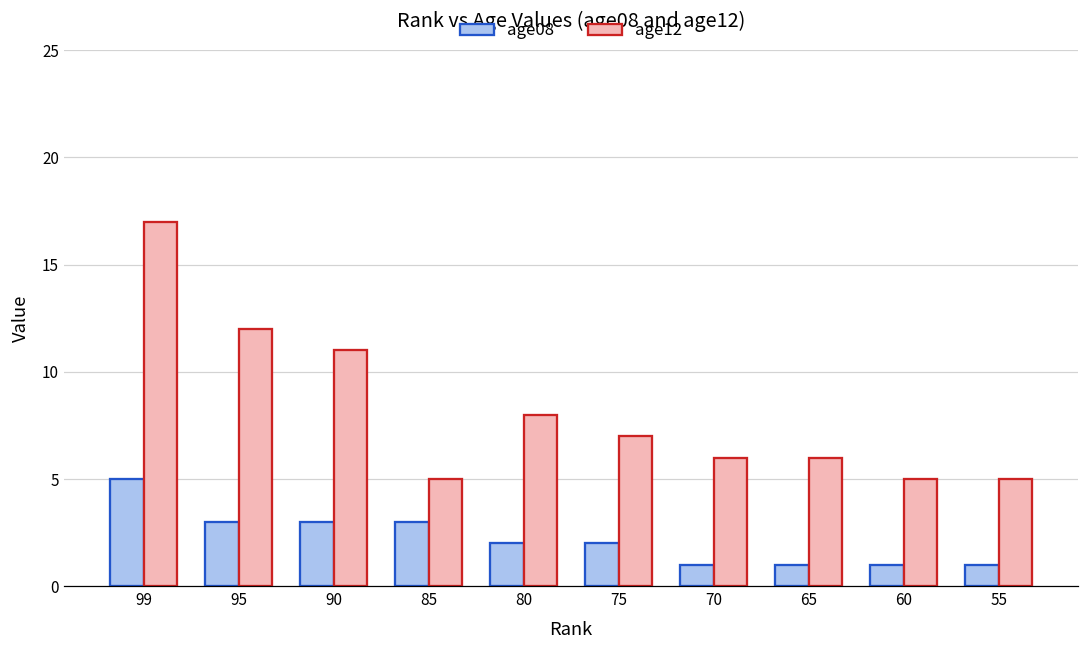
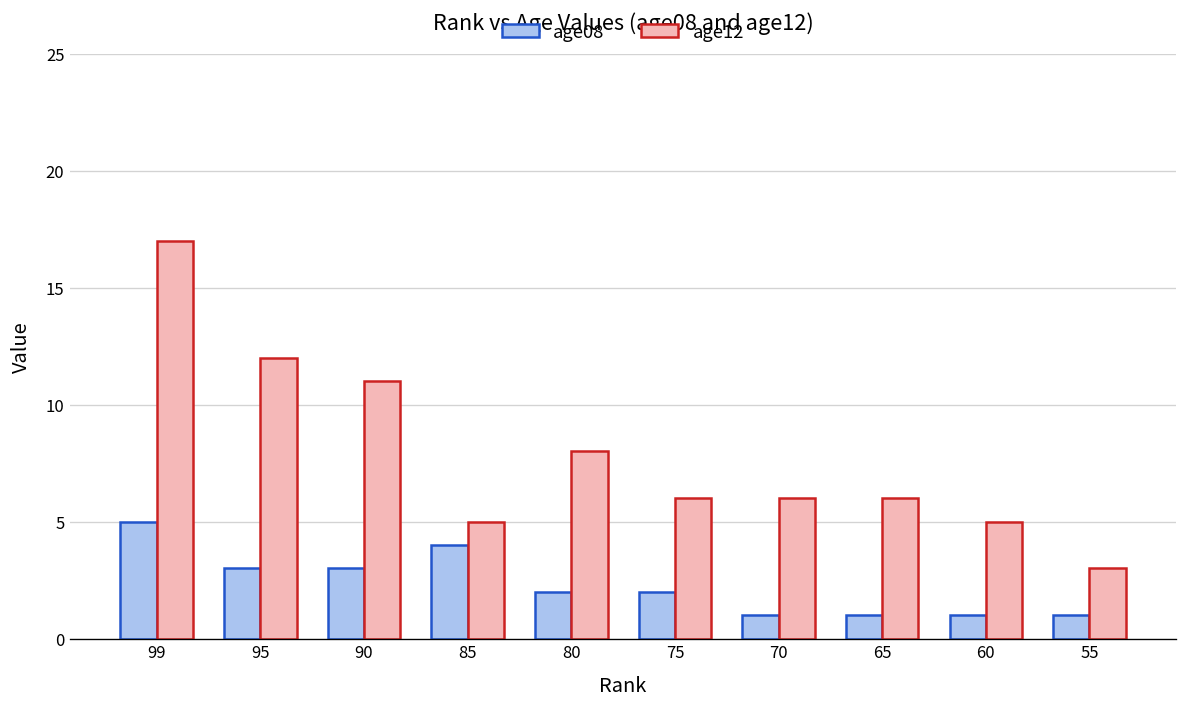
age08, 85: 3 -> 4
age12, 75: 7 -> 6
age12, 55: 5 -> 3
